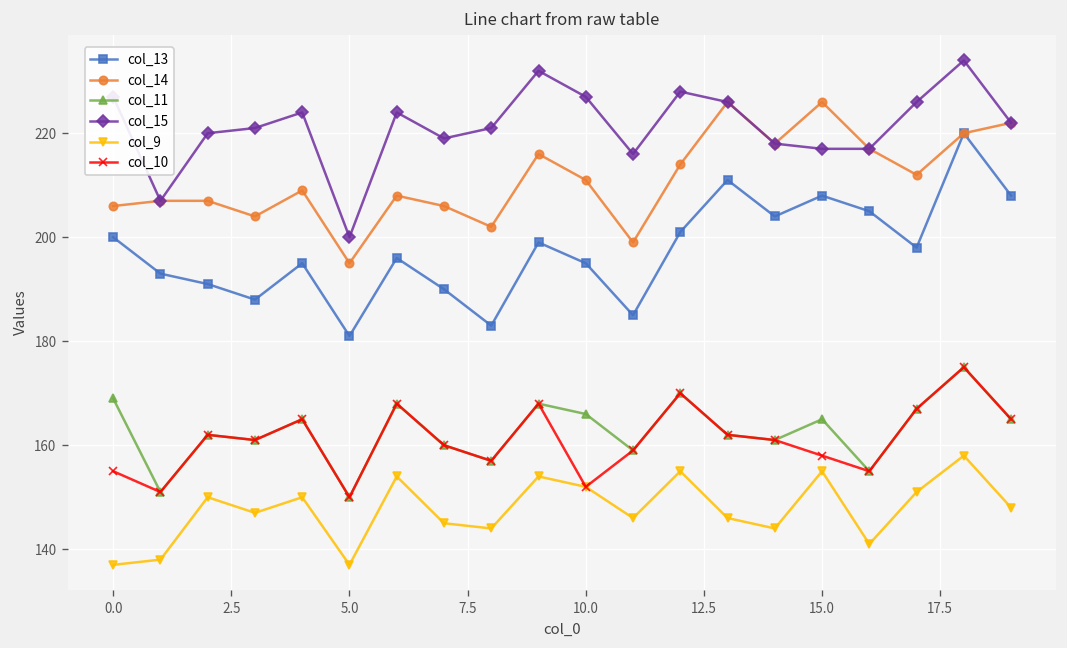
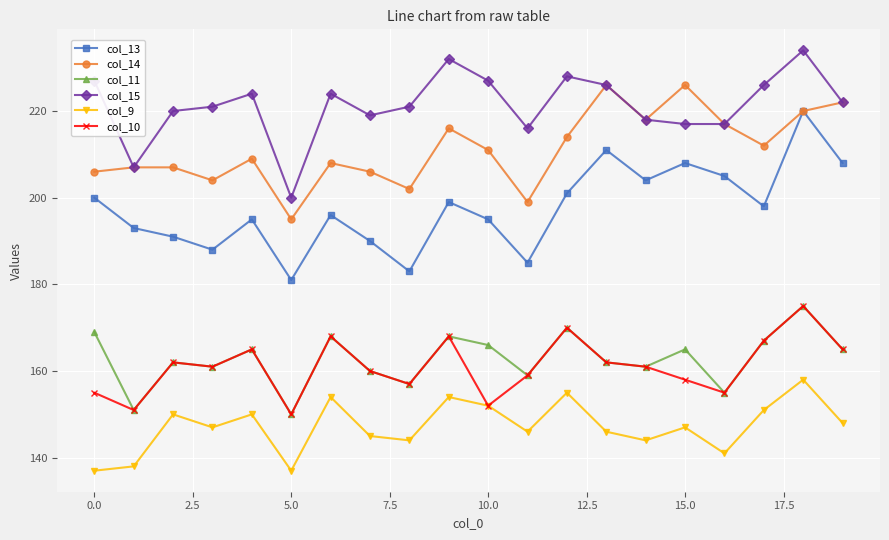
col_9, 15.0: 155 -> 147
